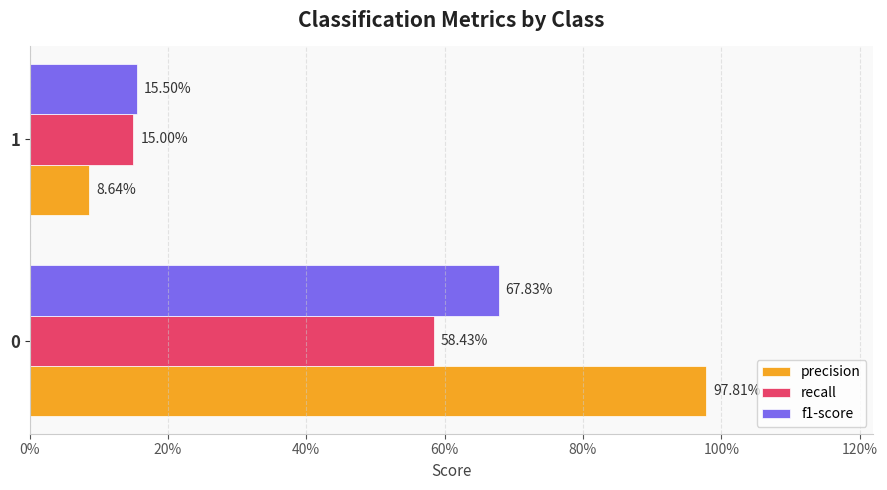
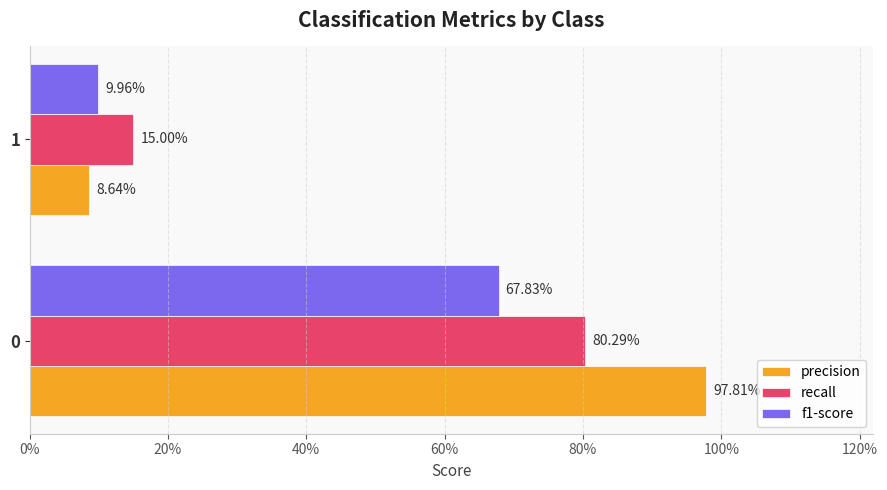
f1-score, 1: 15.50% -> 9.96%
recall, 0: 58.43% -> 80.29%
